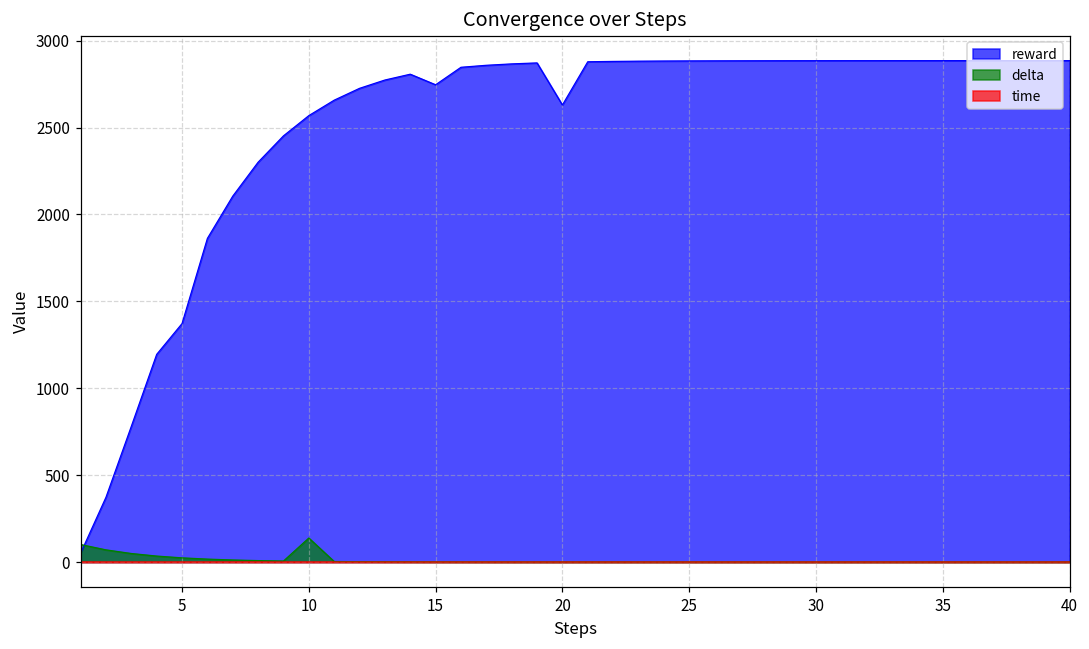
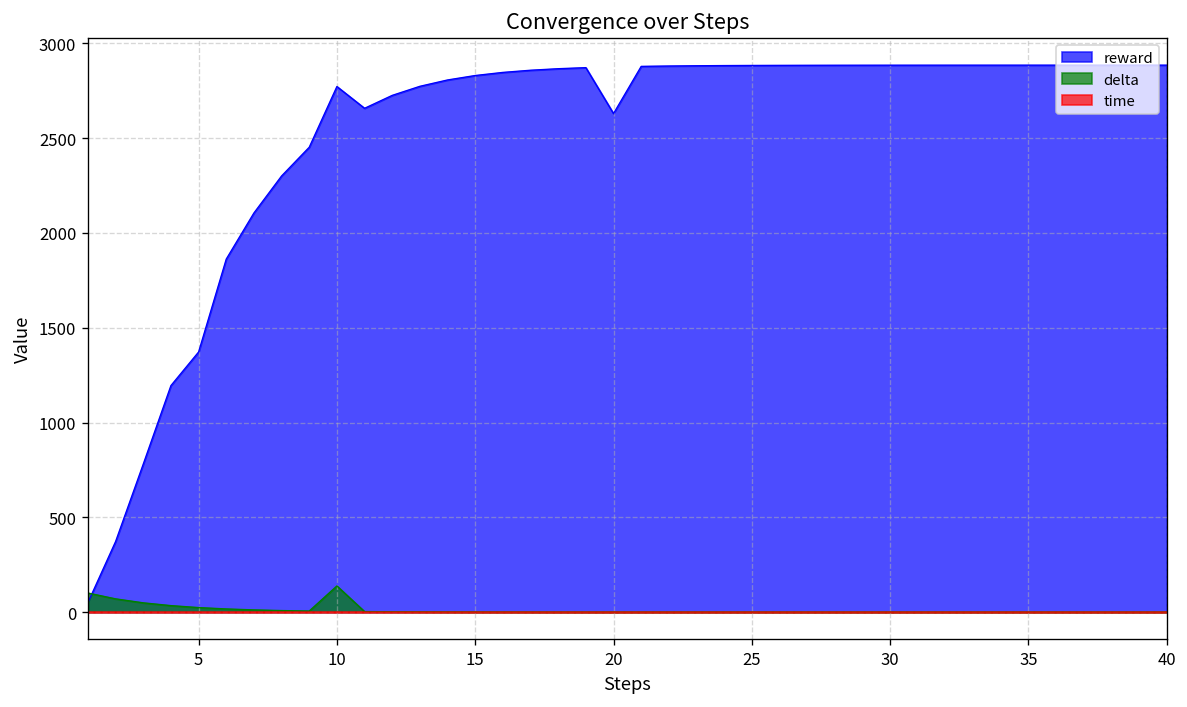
reward, 10: 2570 -> 2770
reward, 15: 2750 -> 2830
